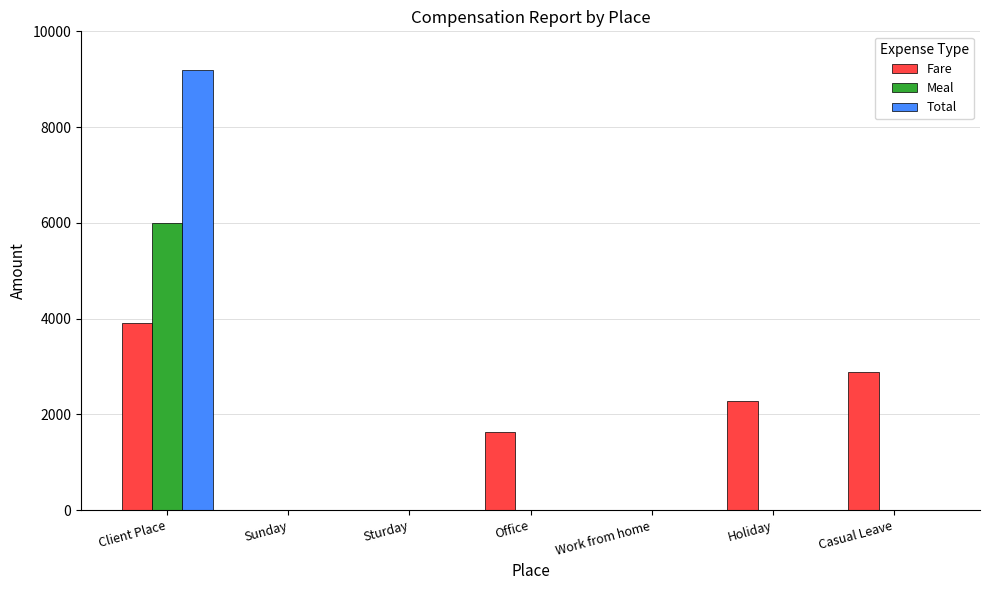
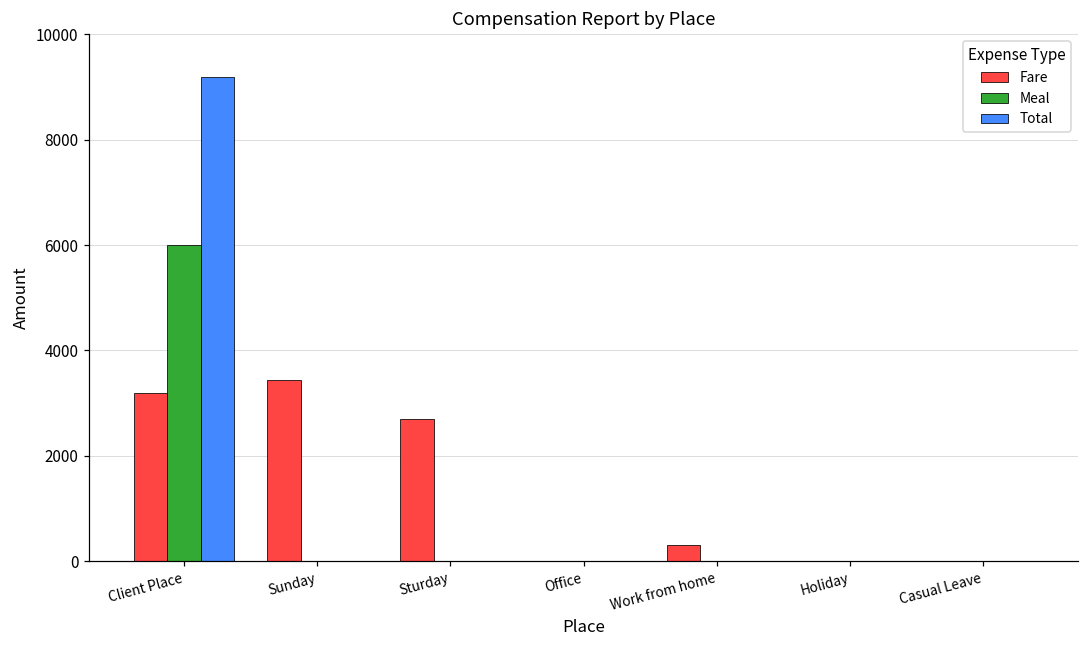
Fare, Client Place: 3900 -> 3200
Fare, Sunday: 0 -> 3400
Fare, Sturday: 0 -> 2700
Fare, Office: 1600 -> 0
Fare, Work from home: 0 -> 300
Fare, Holiday: 2300 -> 0
Fare, Casual Leave: 2900 -> 0
